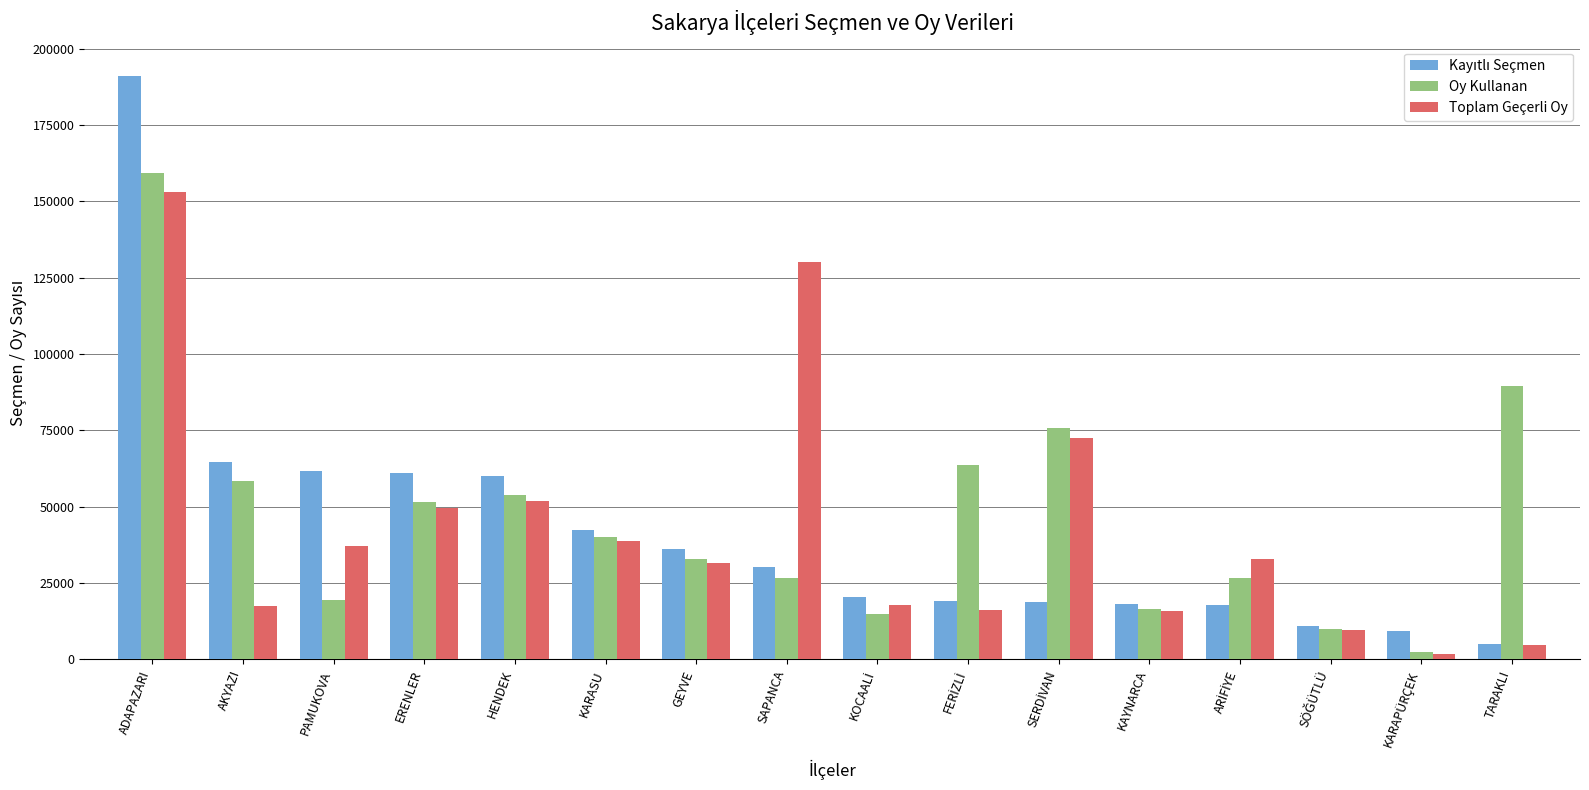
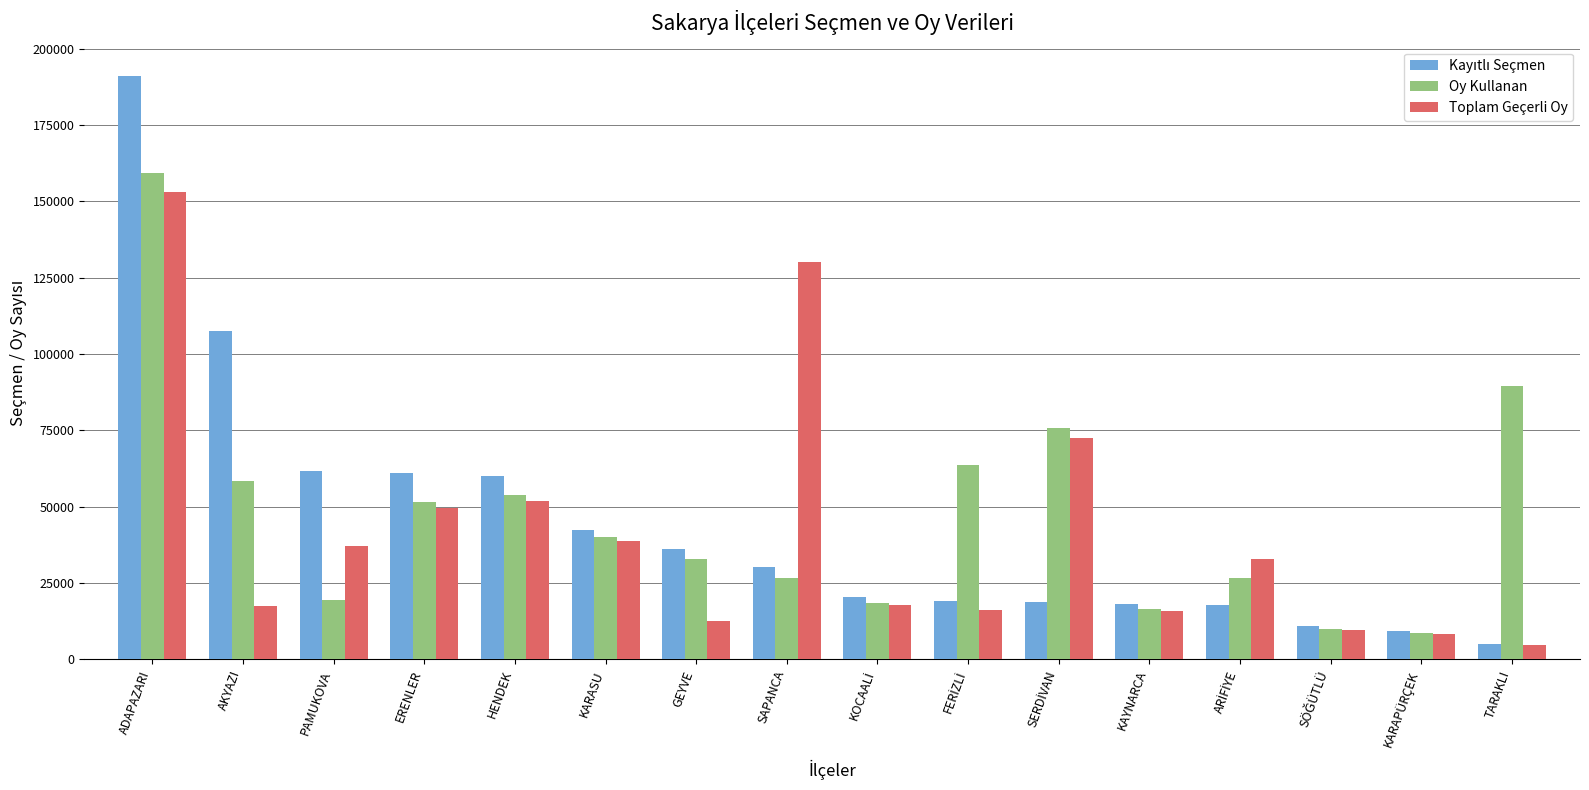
Kayıtlı Seçmen, AKYAZI: 65000 -> 108000
Toplam Geçerli Oy, GEYVE: 32000 -> 13000
Oy Kullanan, KOCAALİ: 15000 -> 19000
Oy Kullanan, KARAPÜRÇEK: 3000 -> 9000
Toplam Geçerli Oy, KARAPÜRÇEK: 2000 -> 8000
